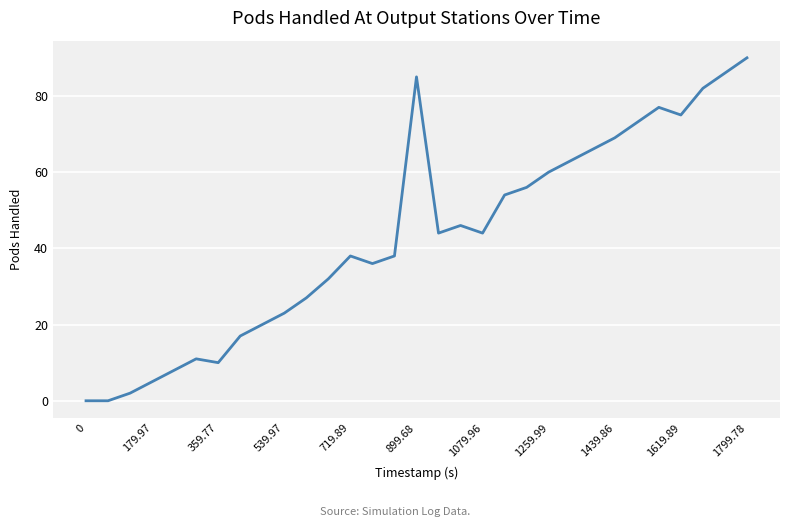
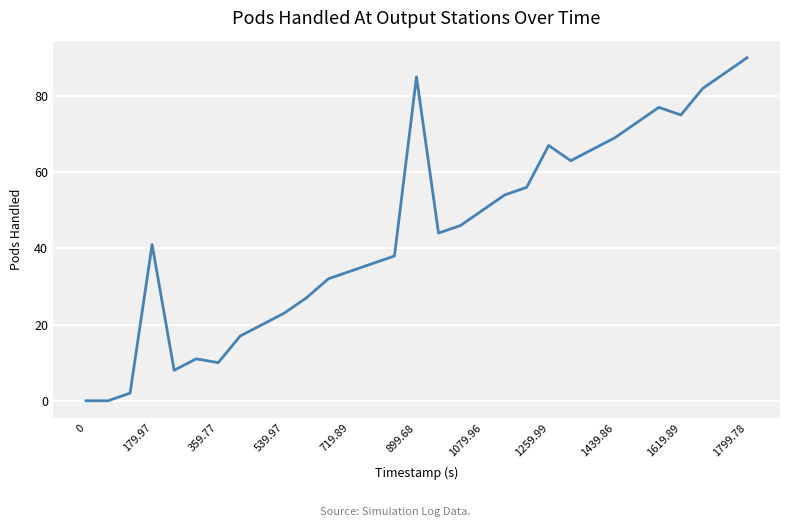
179.97: 5 -> 41
719.89: 38 -> 34
1079.96: 44 -> 50
1259.99: 60 -> 67
